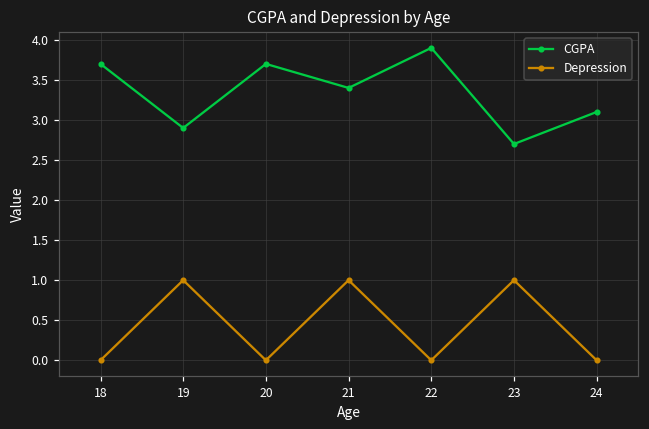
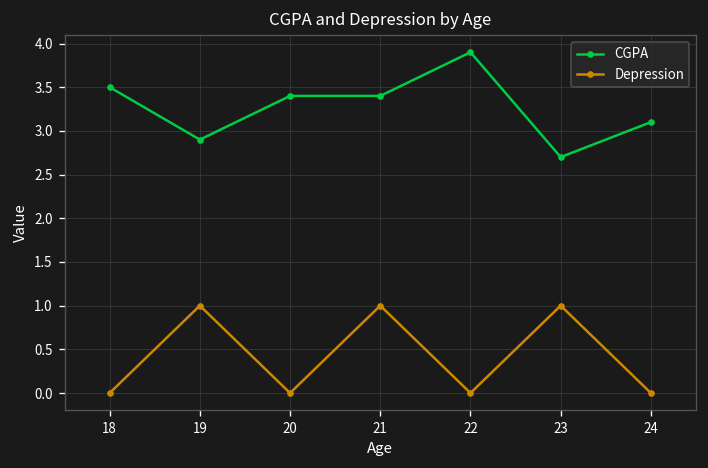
CGPA, 18: 3.7 -> 3.5
CGPA, 20: 3.7 -> 3.4
